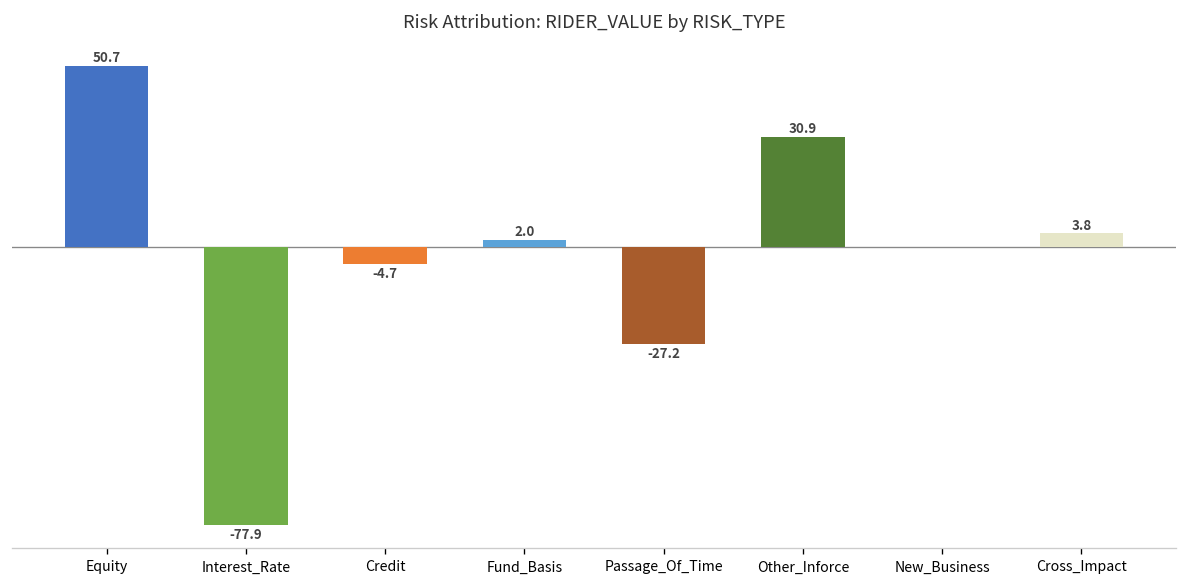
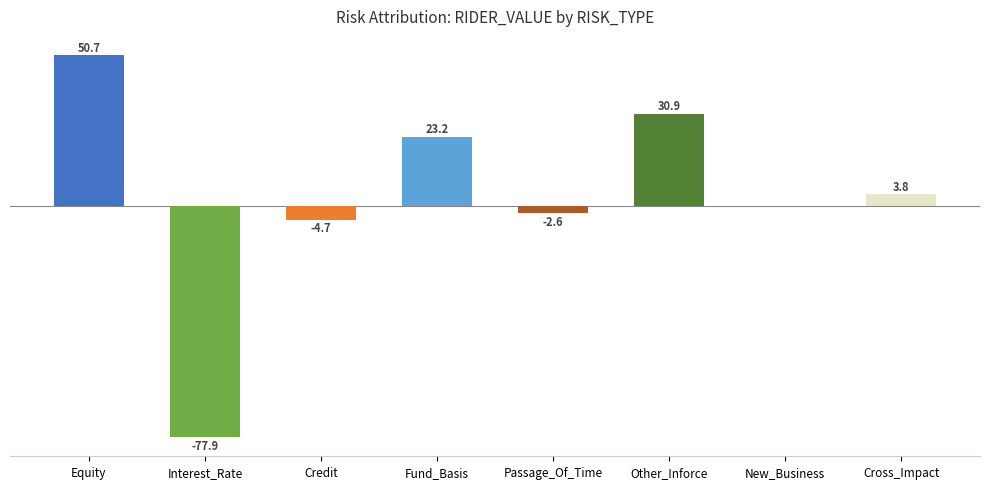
Fund_Basis: 2.0 -> 23.2
Passage_Of_Time: -27.2 -> -2.6
